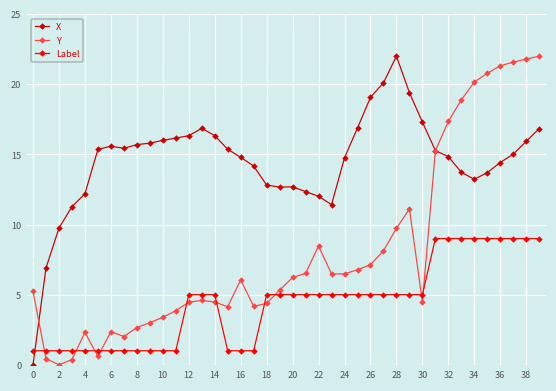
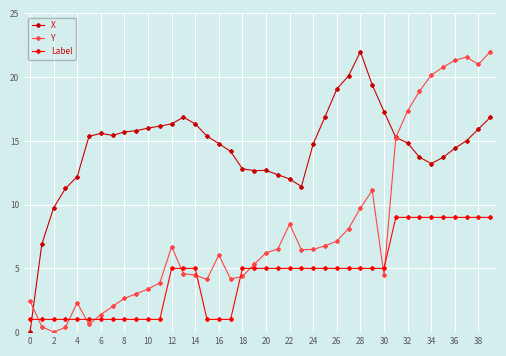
Y, 0: 5.2 -> 2.4
Y, 6: 2.4 -> 1.4
Y, 12: 4.5 -> 6.7
Y, 38: 21.8 -> 21.0
